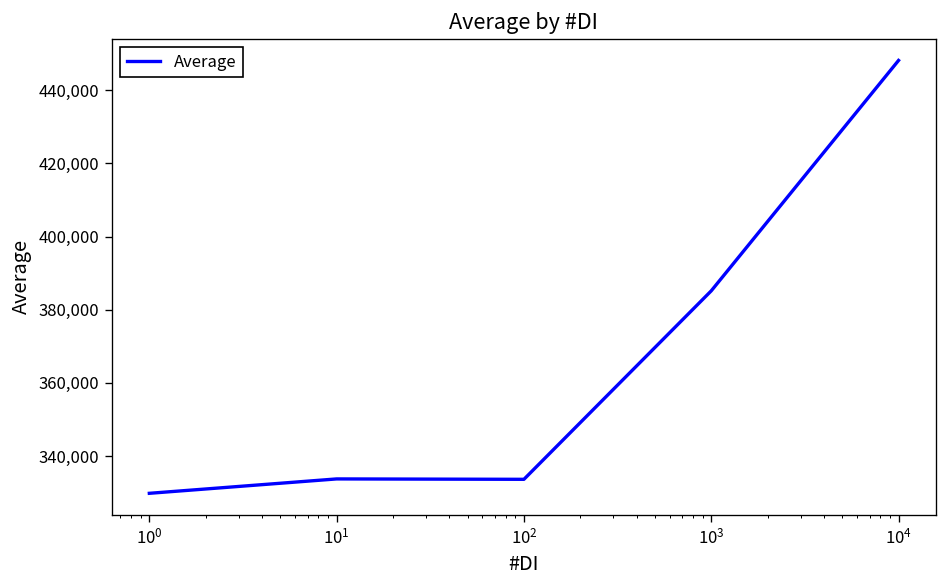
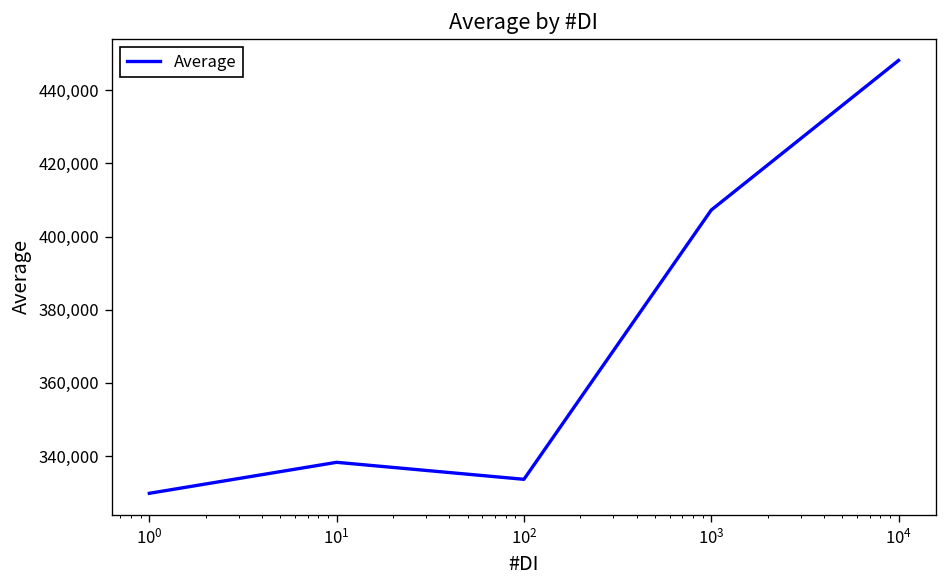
10^1: 334,000 -> 338,000
10^3: 385,000 -> 407,000
